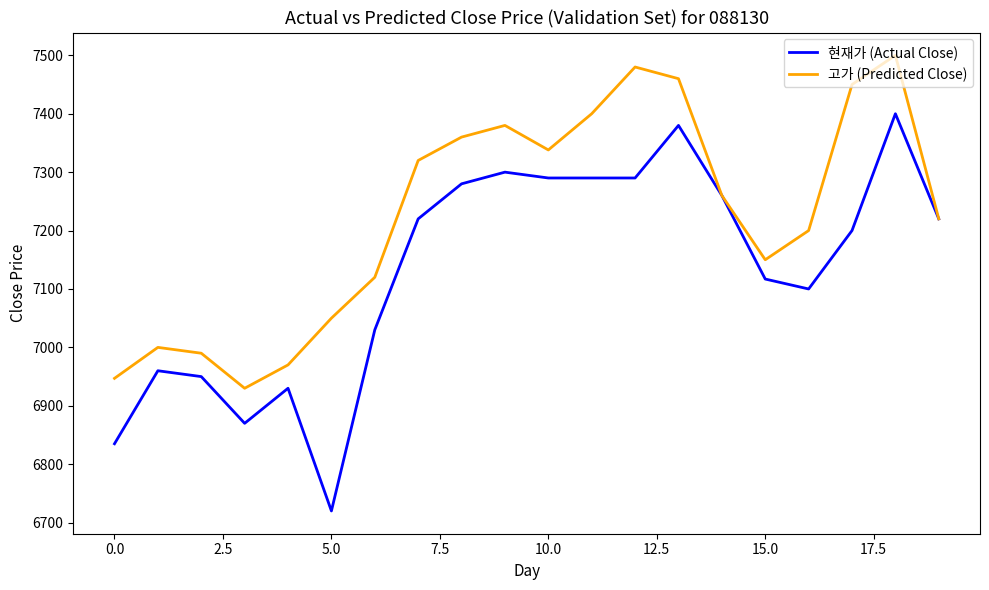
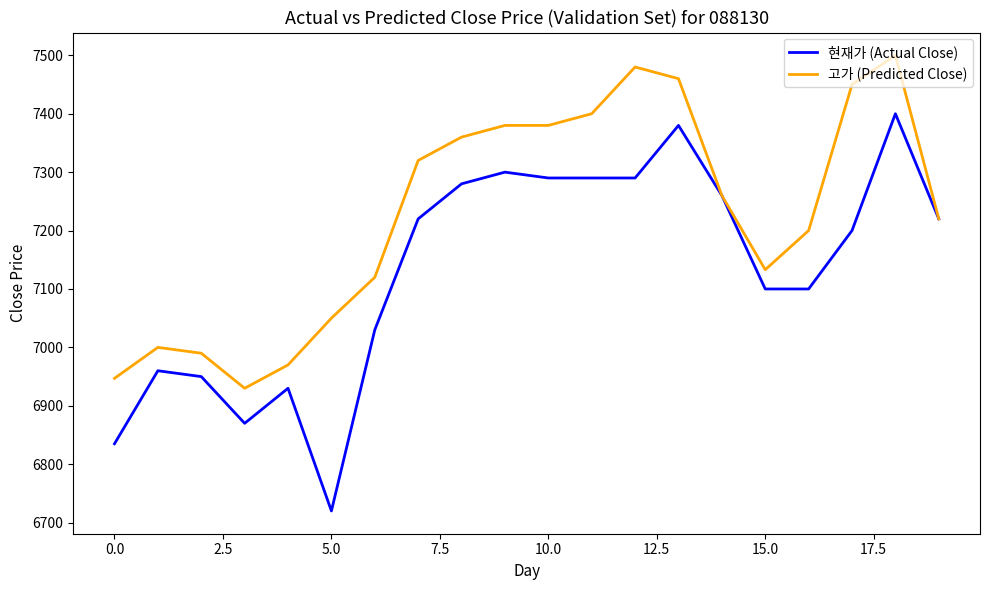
고가 (Predicted Close), 10.0: 7340 -> 7380
현재가 (Actual Close), 15.0: 7120 -> 7100
고가 (Predicted Close), 15.0: 7150 -> 7130
